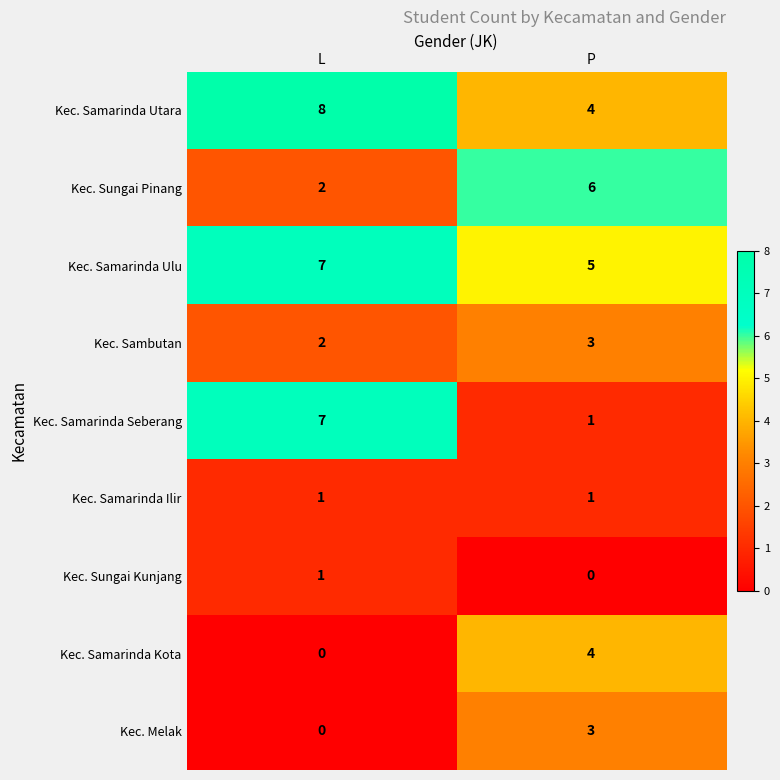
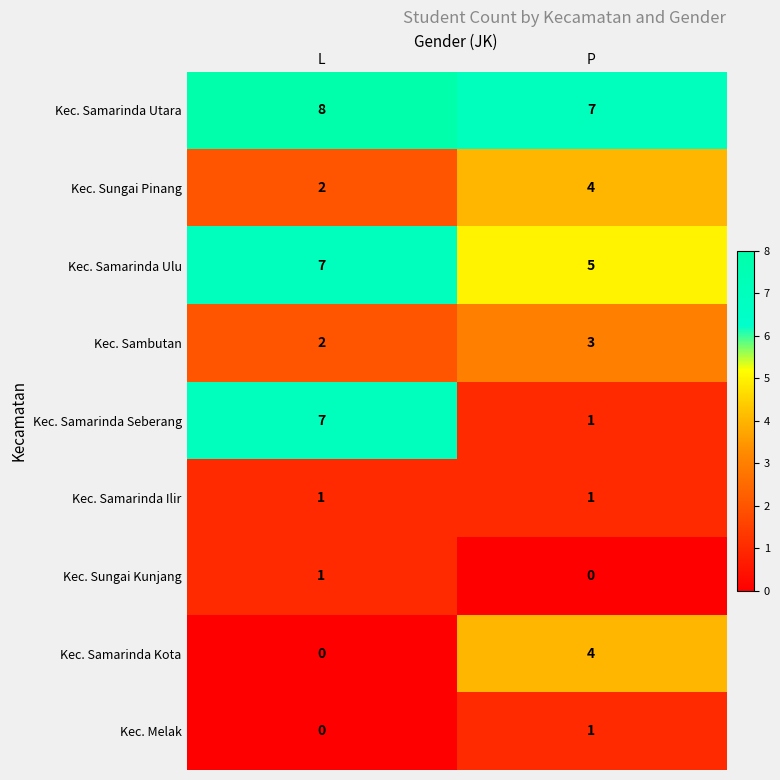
Kec. Samarinda Utara, P: 4 -> 7
Kec. Sungai Pinang, P: 6 -> 4
Kec. Melak, P: 3 -> 1
